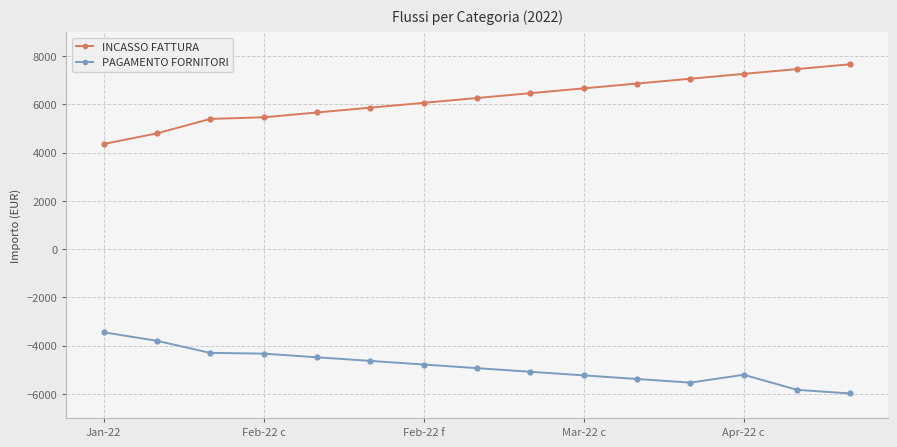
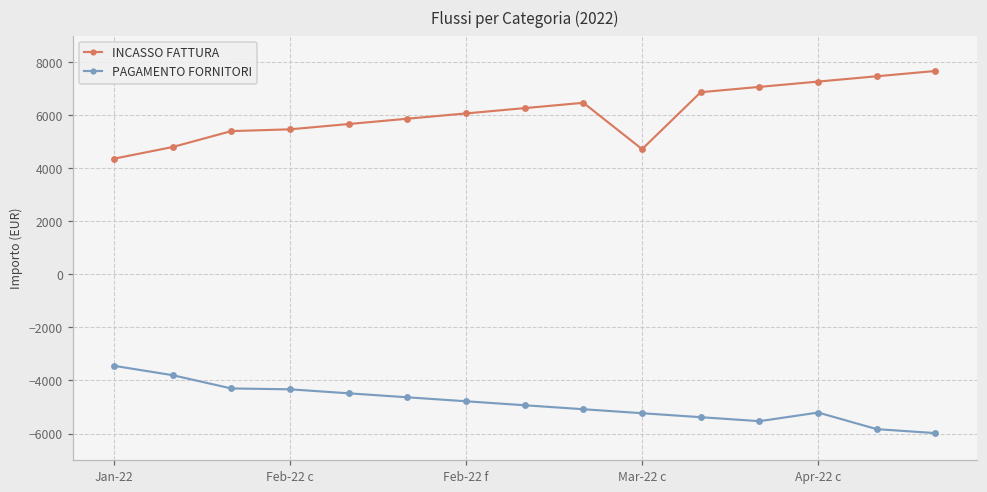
INCASSO FATTURA, Mar-22 c: 6700 -> 4700
